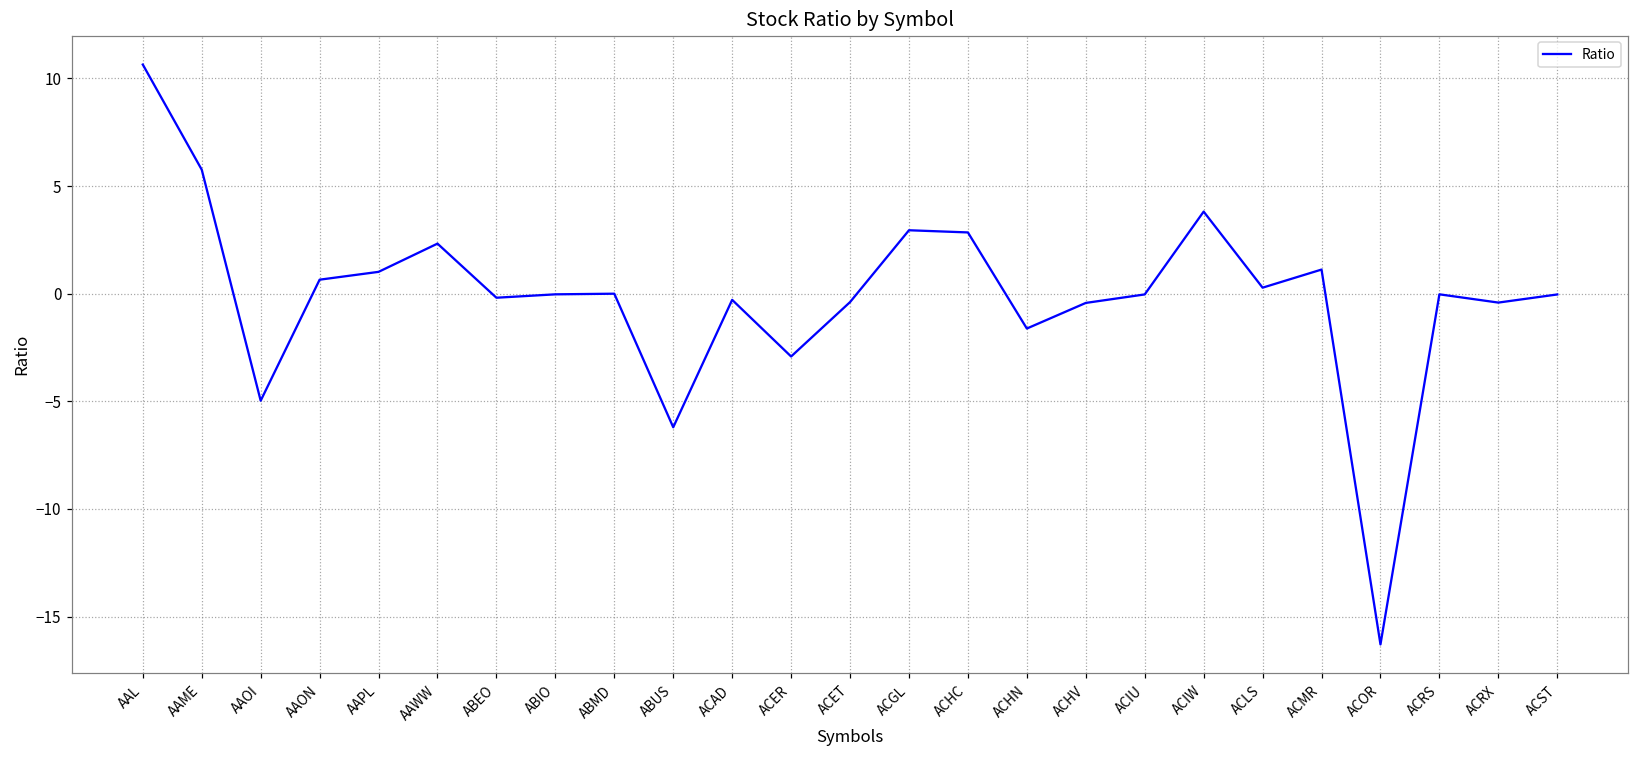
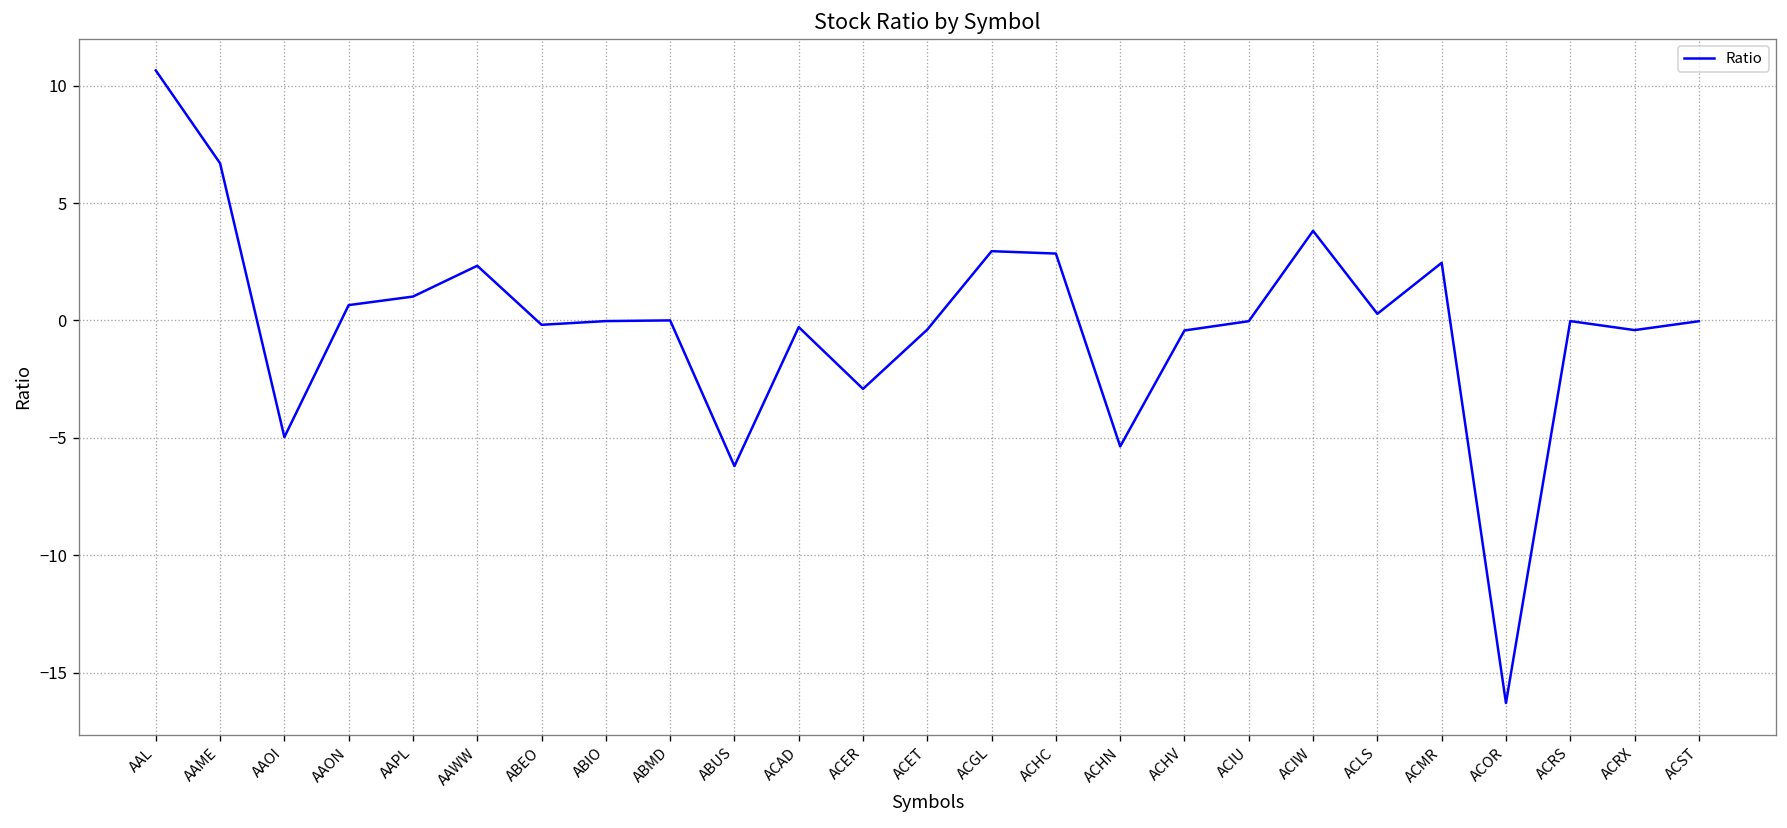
AAME: 5.8 -> 6.7
ACHN: -1.6 -> -5.4
ACMR: 1.1 -> 2.5
